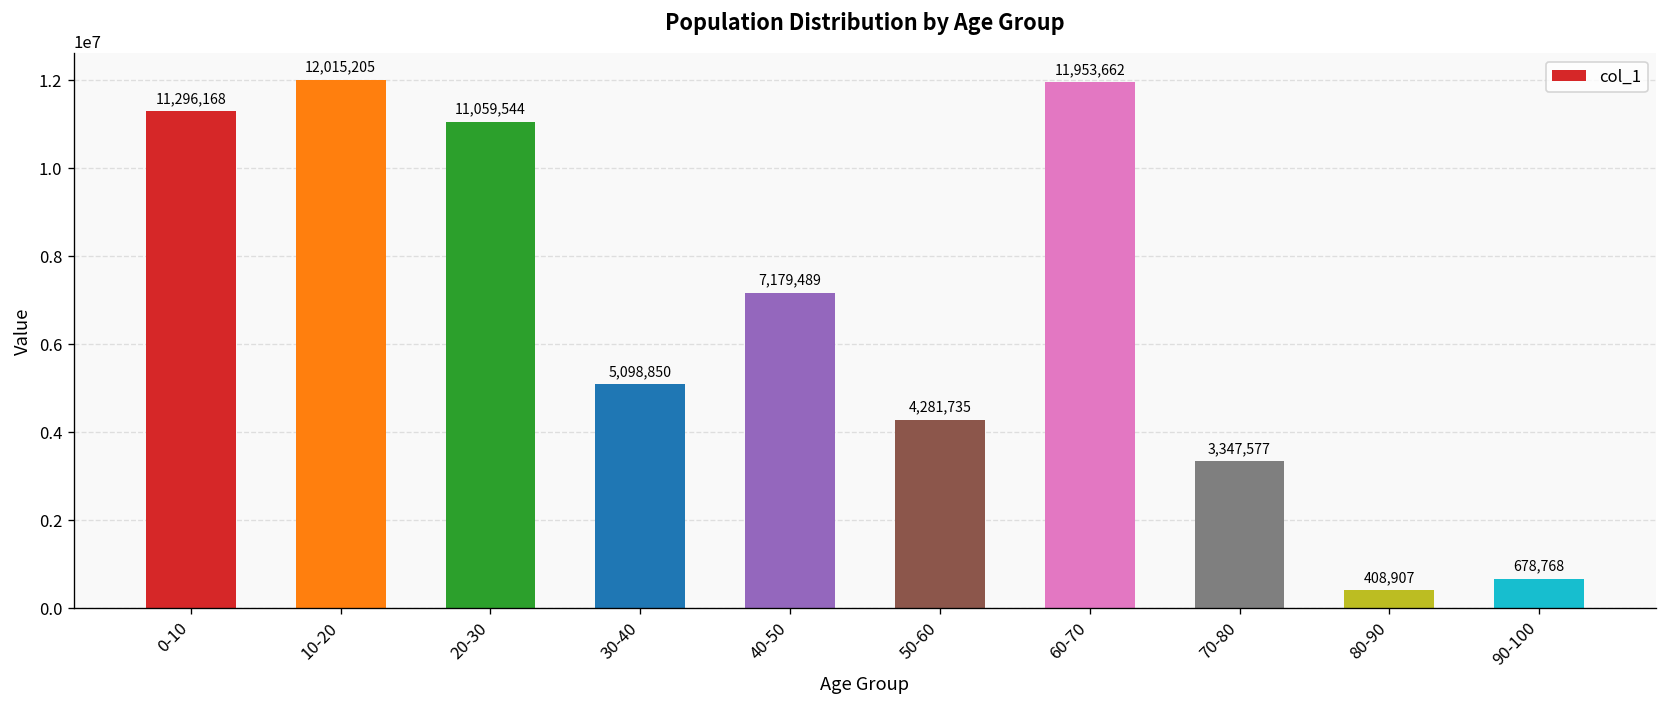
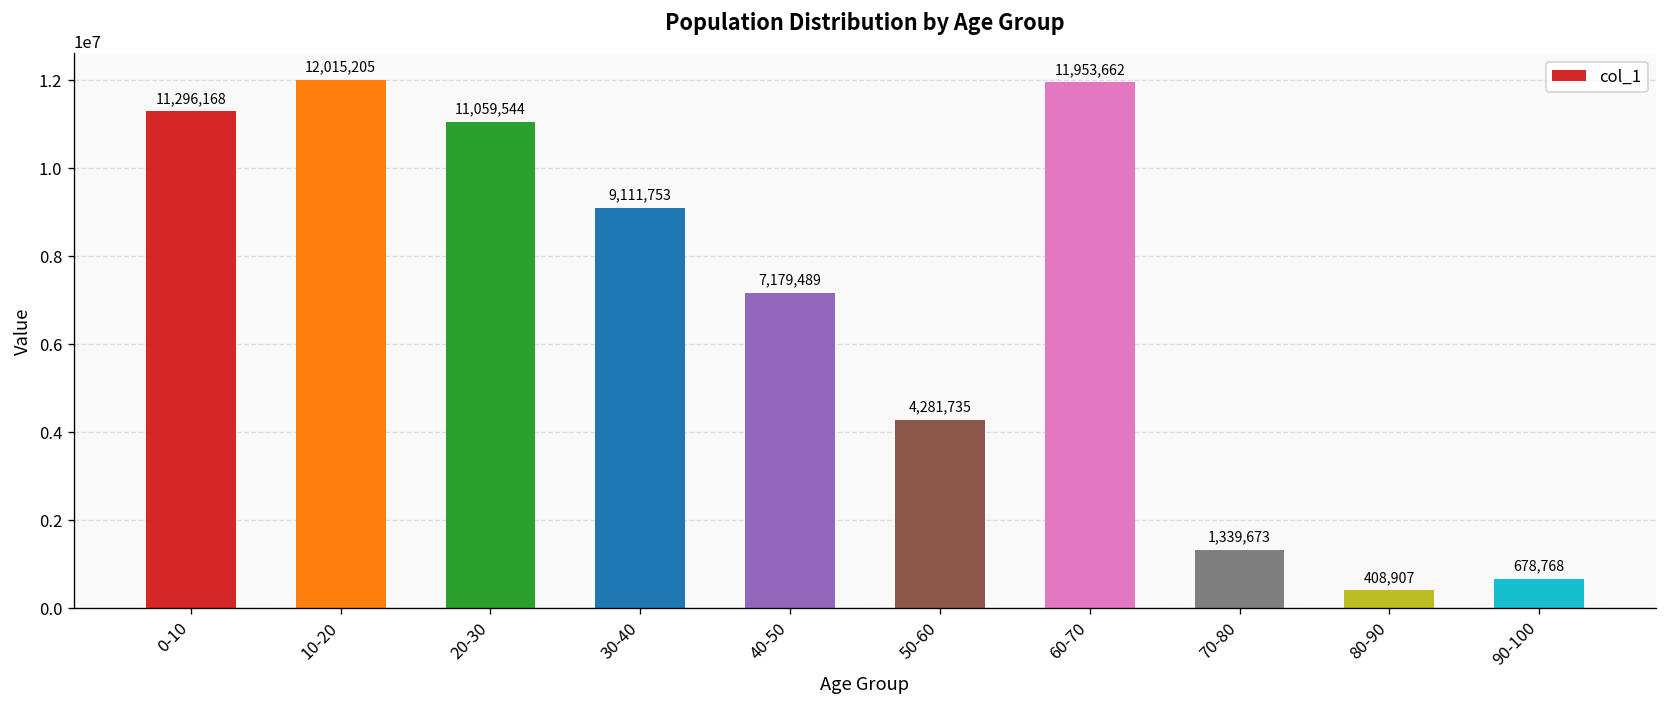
30-40: 5,098,850 -> 9,111,753
70-80: 3,347,577 -> 1,339,673
